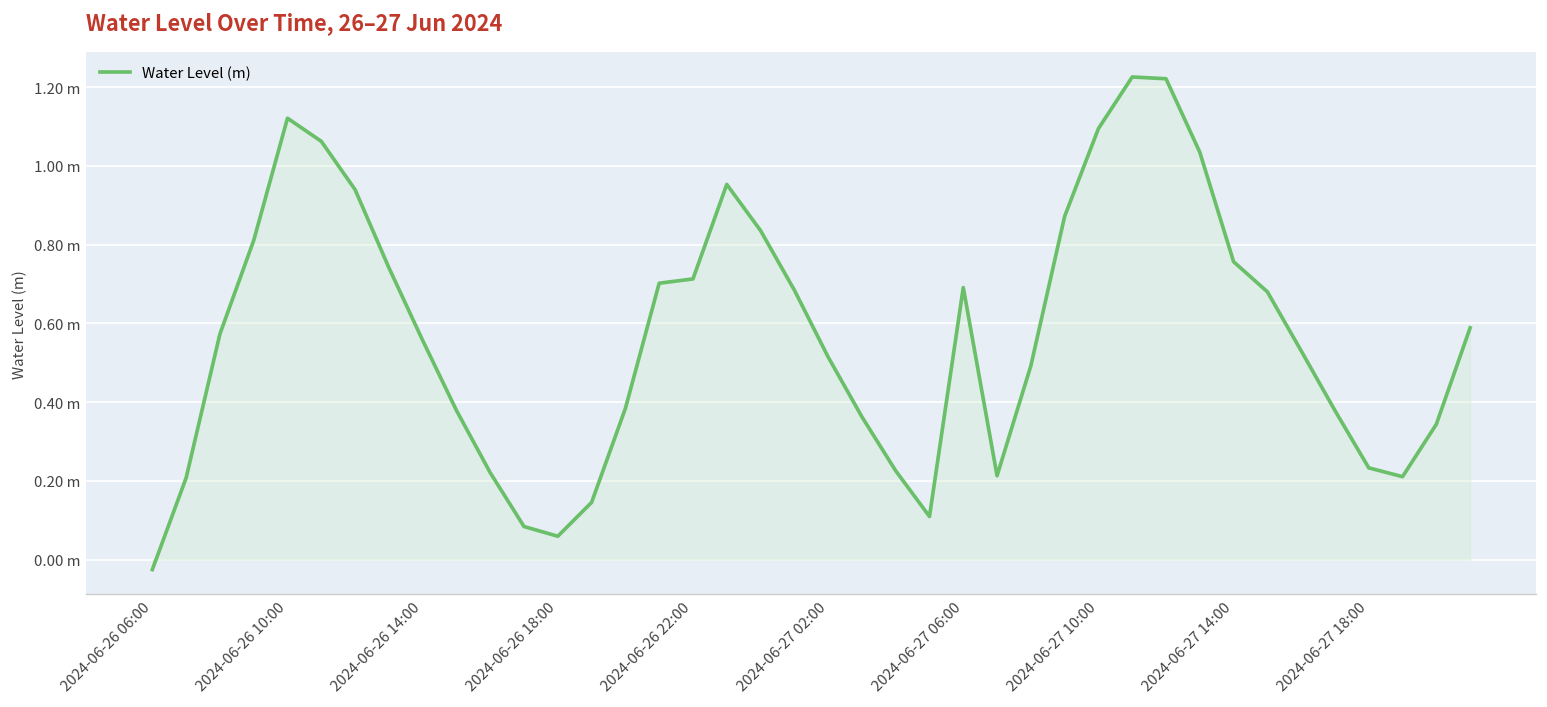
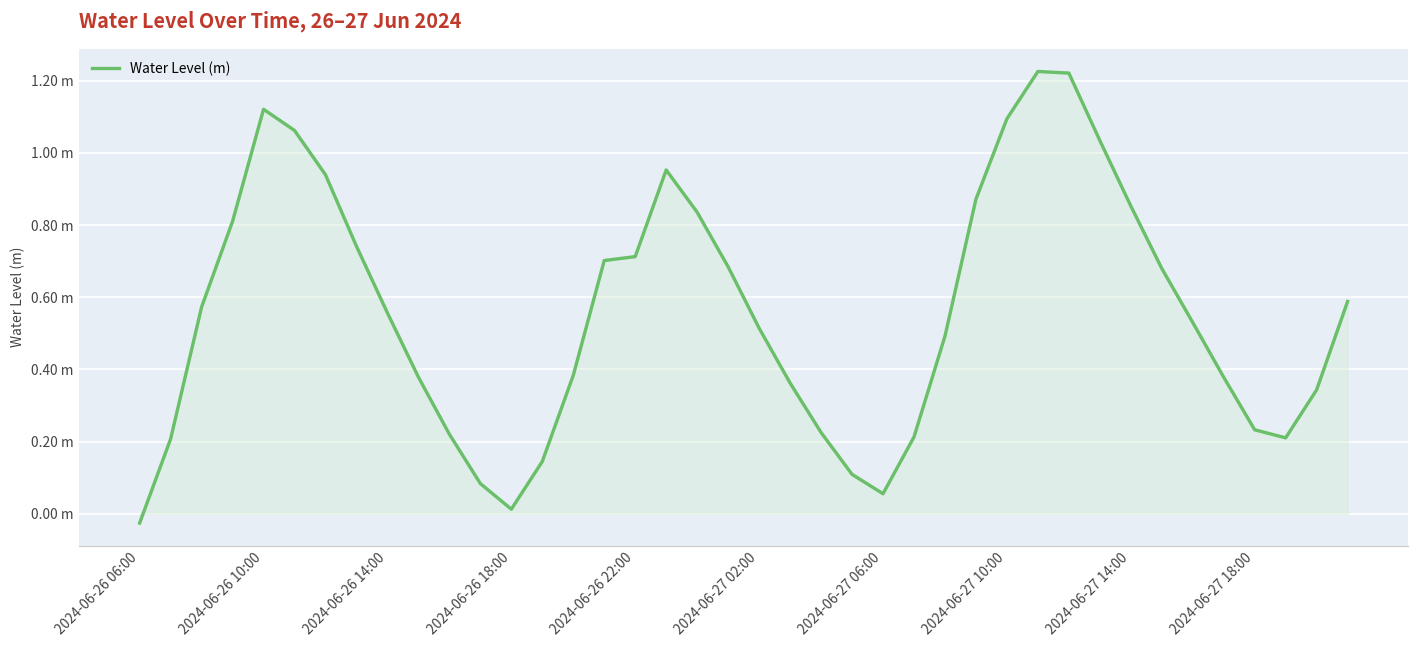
Water Level (m), 2024-06-26 18:00: 0.06 m -> 0.01 m
Water Level (m), 2024-06-27 06:00: 0.69 m -> 0.06 m
Water Level (m), 2024-06-27 14:00: 0.76 m -> 0.85 m
